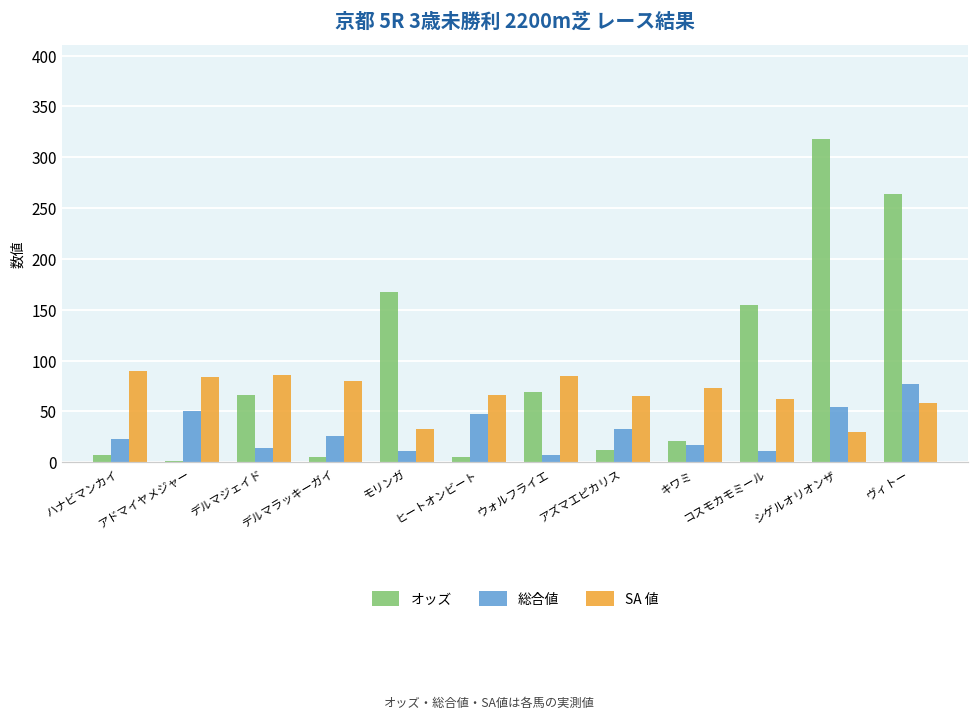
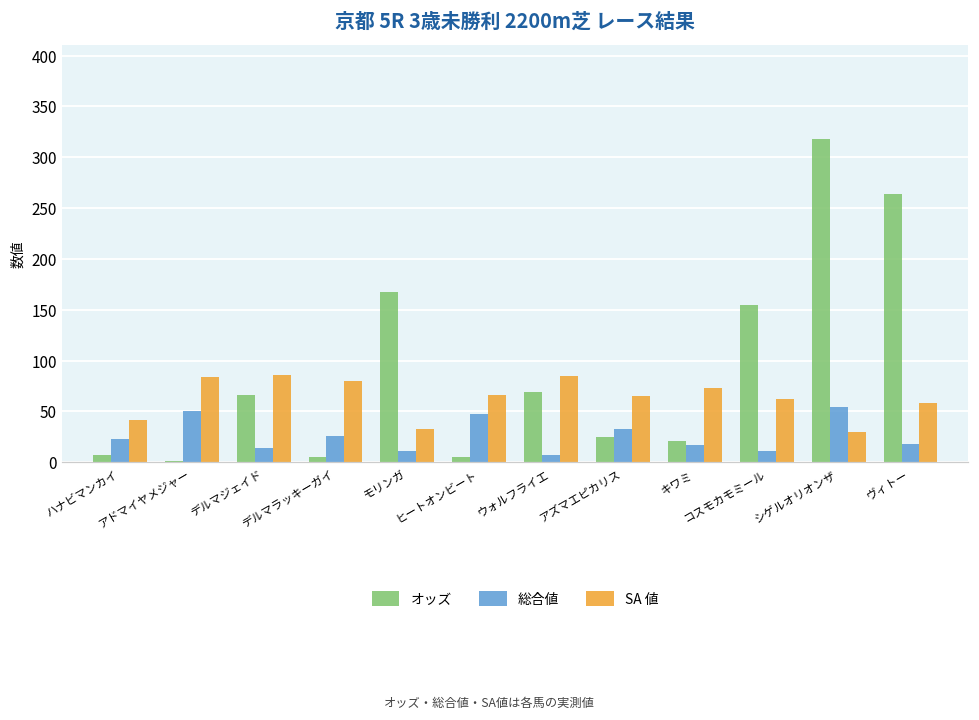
SA 値, ハナビマンカイ: 90 -> 40
オッズ, アズマエピカリス: 10 -> 30
総合値, ヴィトー: 80 -> 20
